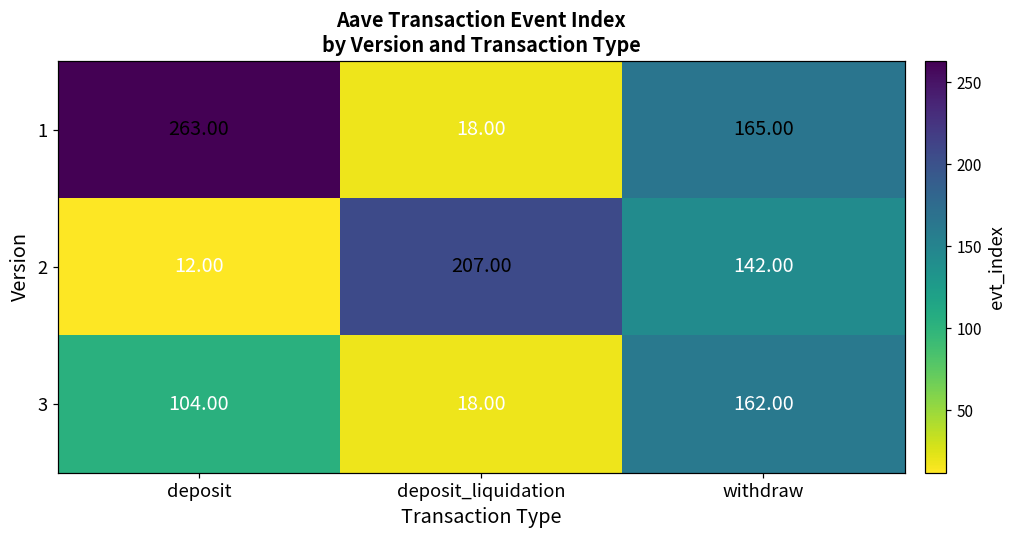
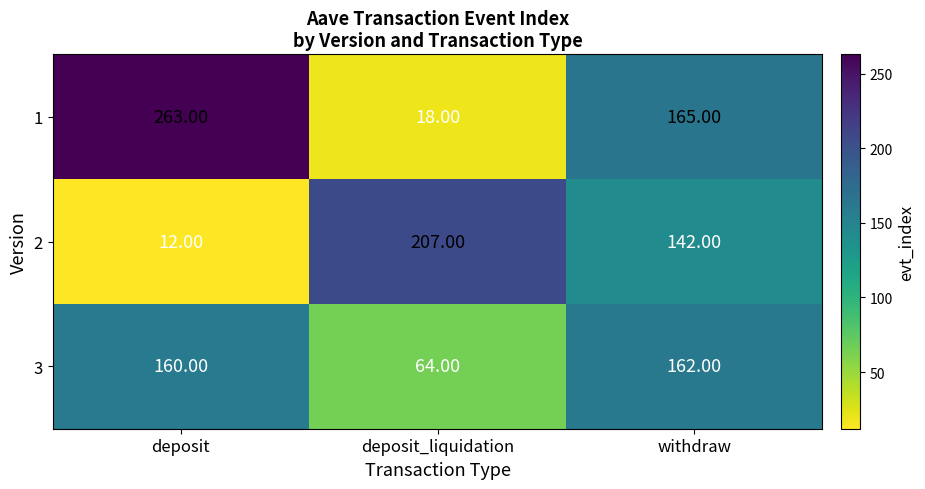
3, deposit: 104.00 -> 160.00
3, deposit_liquidation: 18.00 -> 64.00
